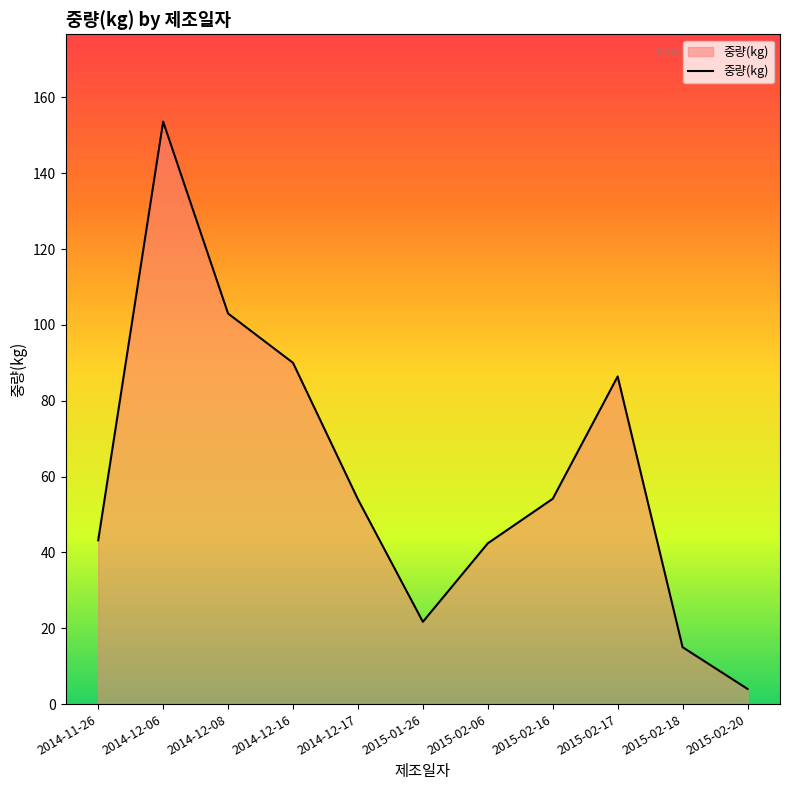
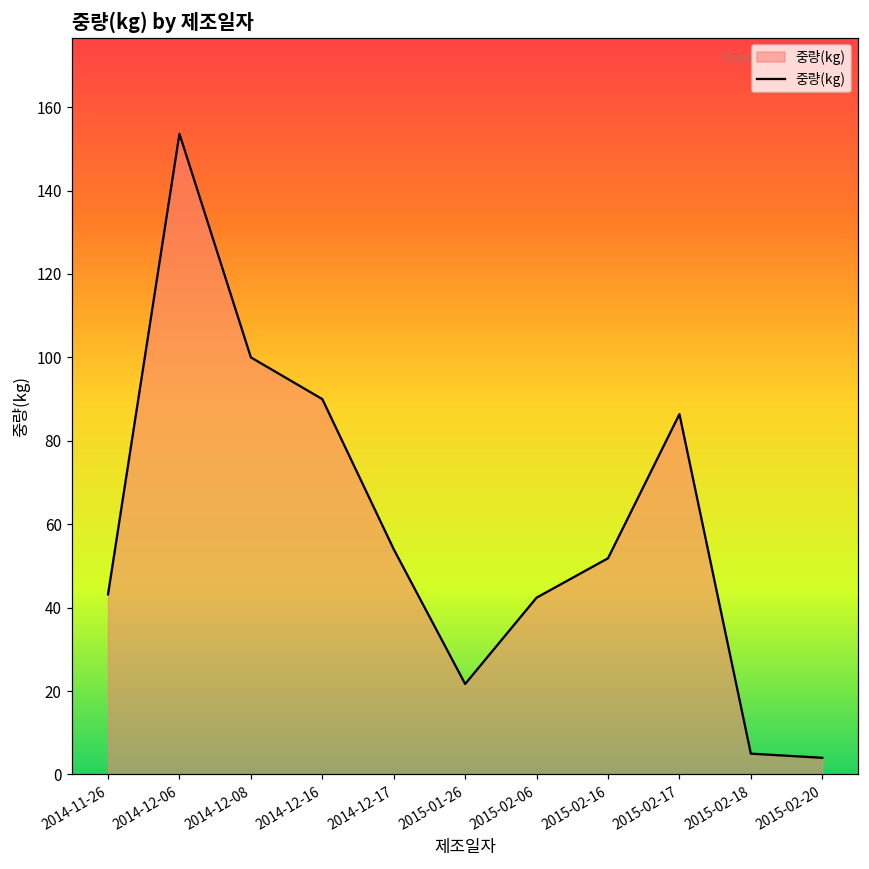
2014-12-08: 103 -> 100
2015-02-16: 54 -> 52
2015-02-18: 15 -> 5
